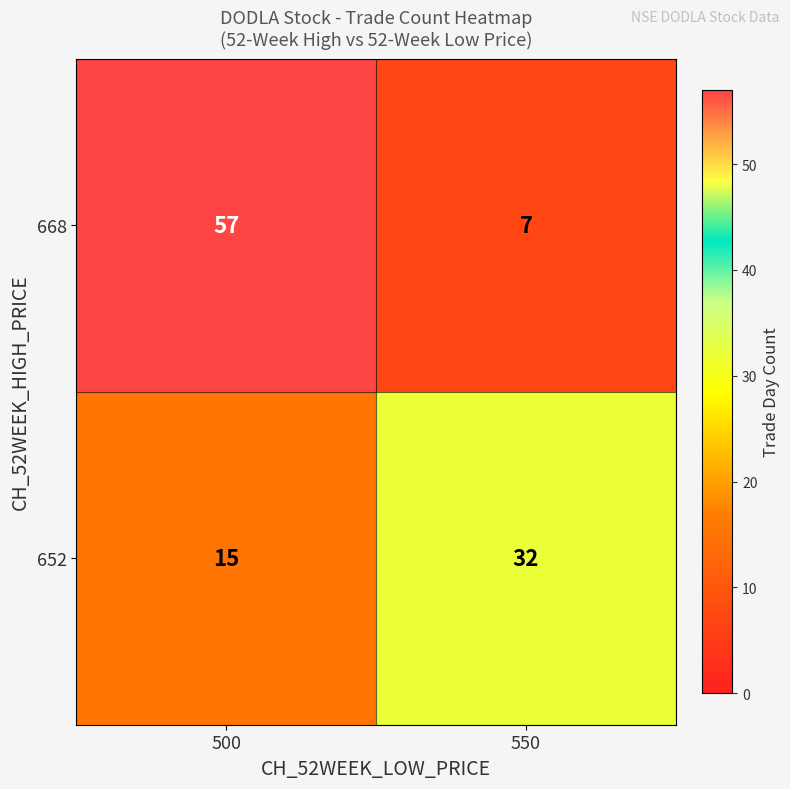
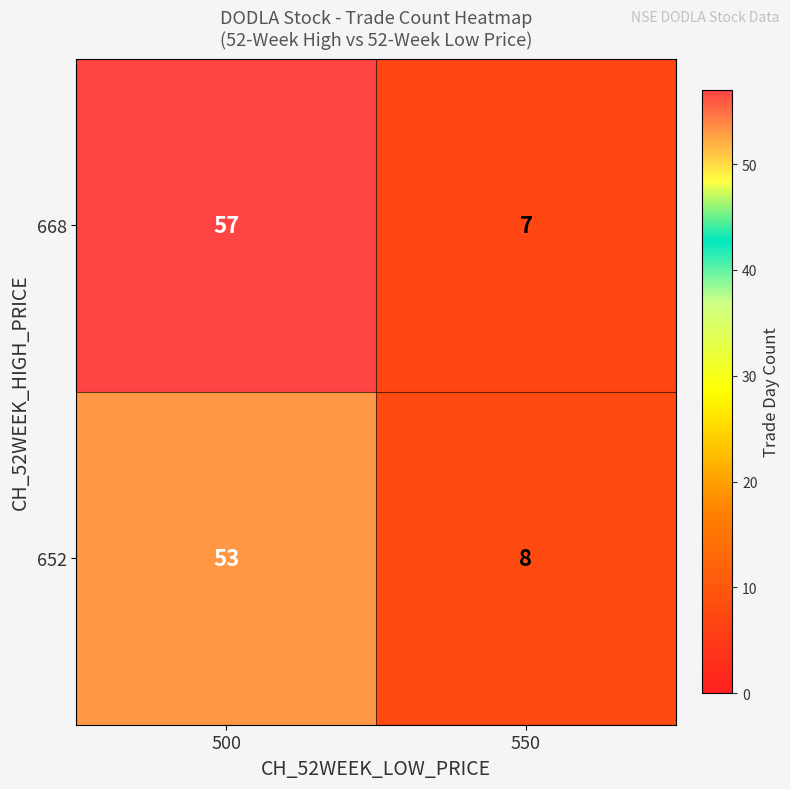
652, 500: 15 -> 53
652, 550: 32 -> 8
